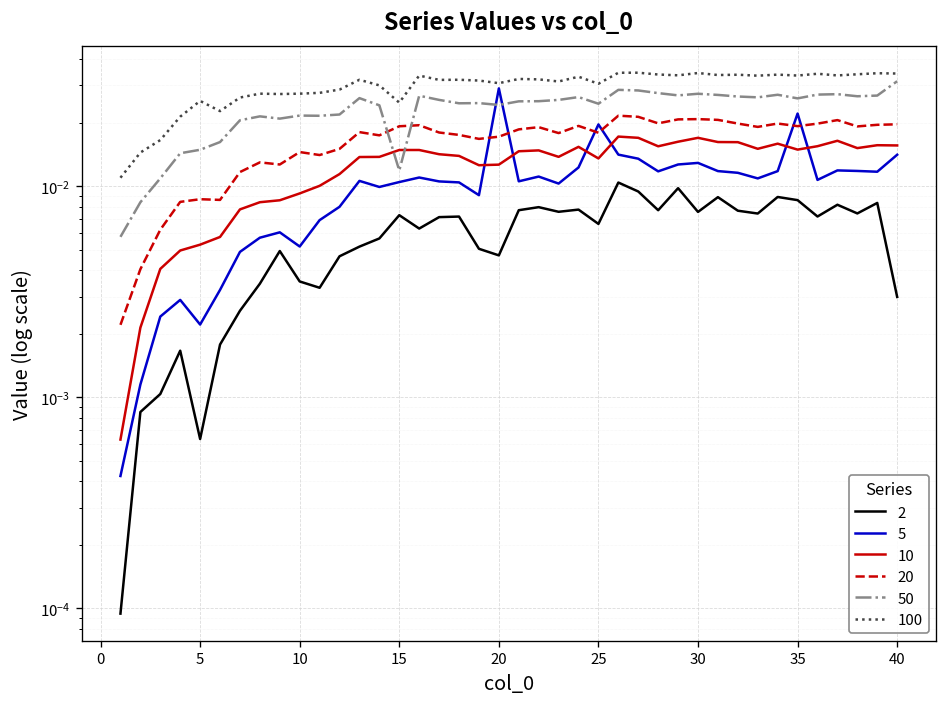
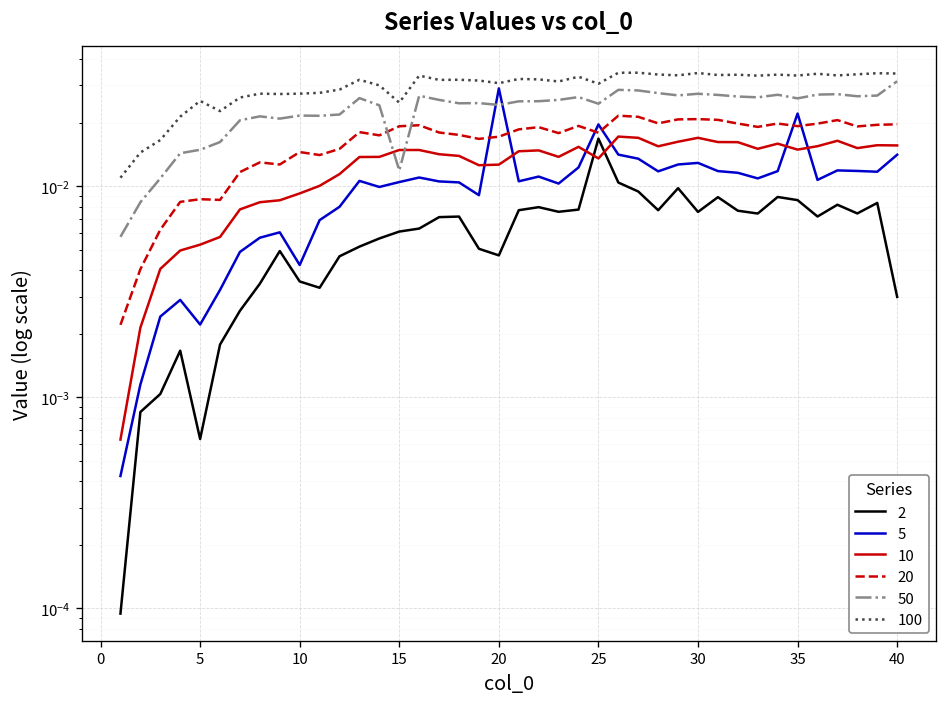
5, 10: 0.0052 -> 0.0042
2, 15: 0.0073 -> 0.0061
2, 25: 0.0066 -> 0.017
